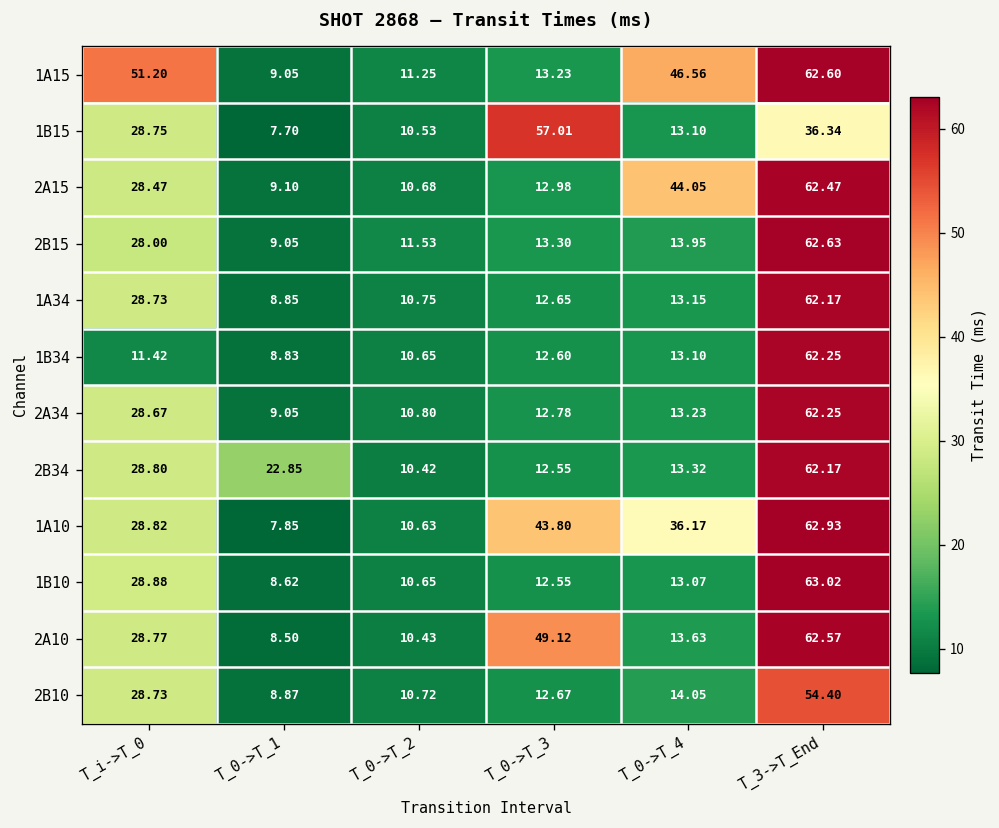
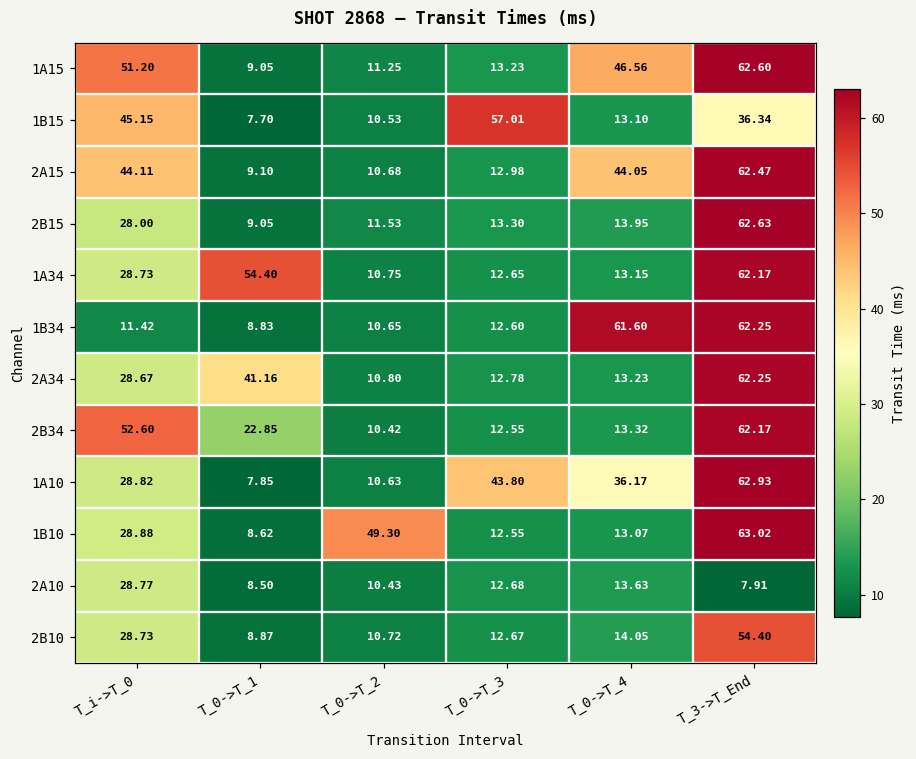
1B15, T_i->T_0: 28.75 -> 45.15
2A15, T_i->T_0: 28.47 -> 44.11
1A34, T_0->T_1: 8.85 -> 54.40
1B34, T_0->T_4: 13.10 -> 61.60
2A34, T_0->T_1: 9.05 -> 41.16
2B34, T_i->T_0: 28.80 -> 52.60
1B10, T_0->T_2: 10.65 -> 49.30
2A10, T_0->T_3: 49.12 -> 12.68
2A10, T_3->T_End: 62.57 -> 7.91
